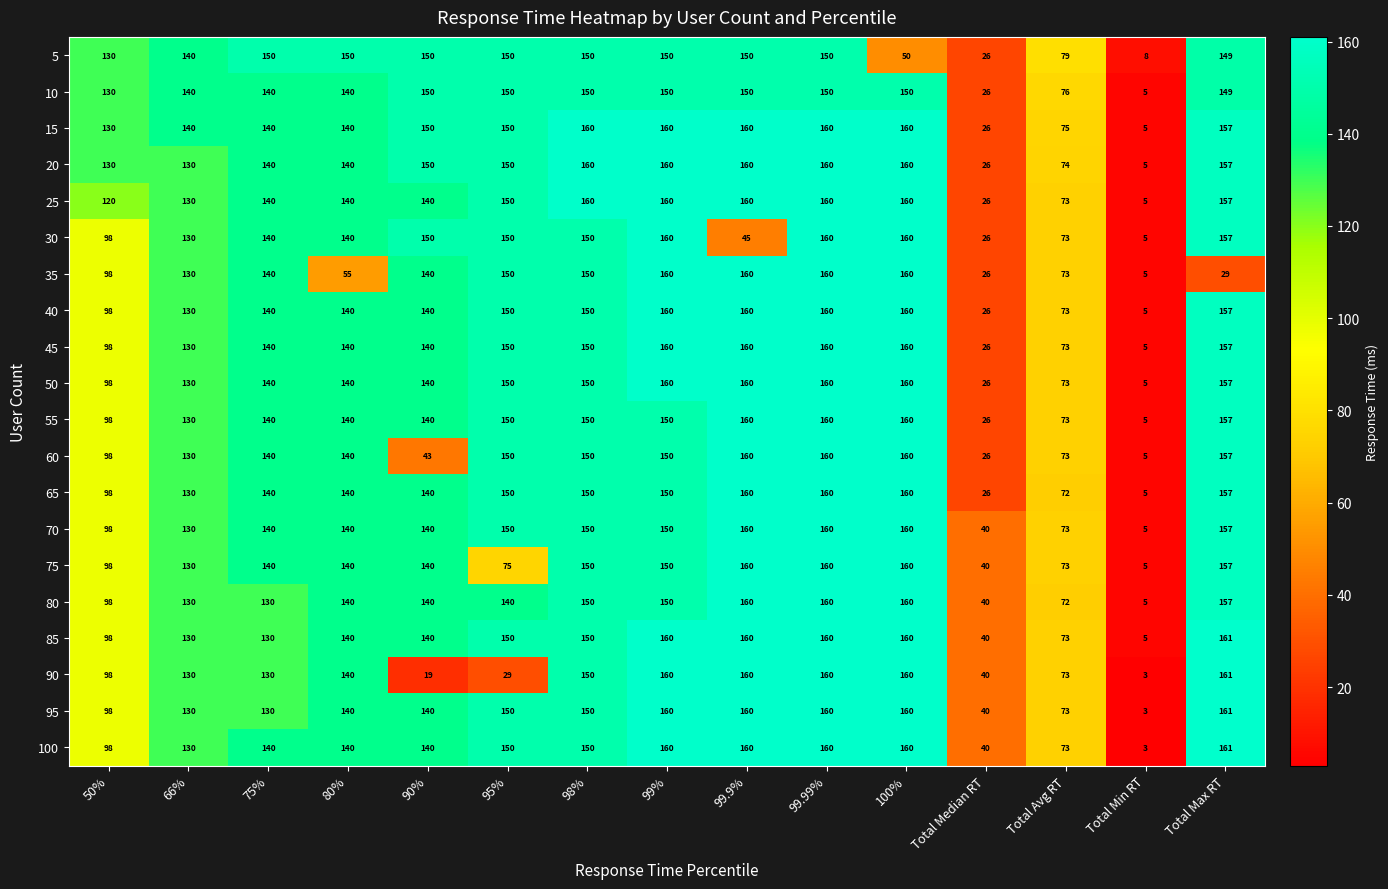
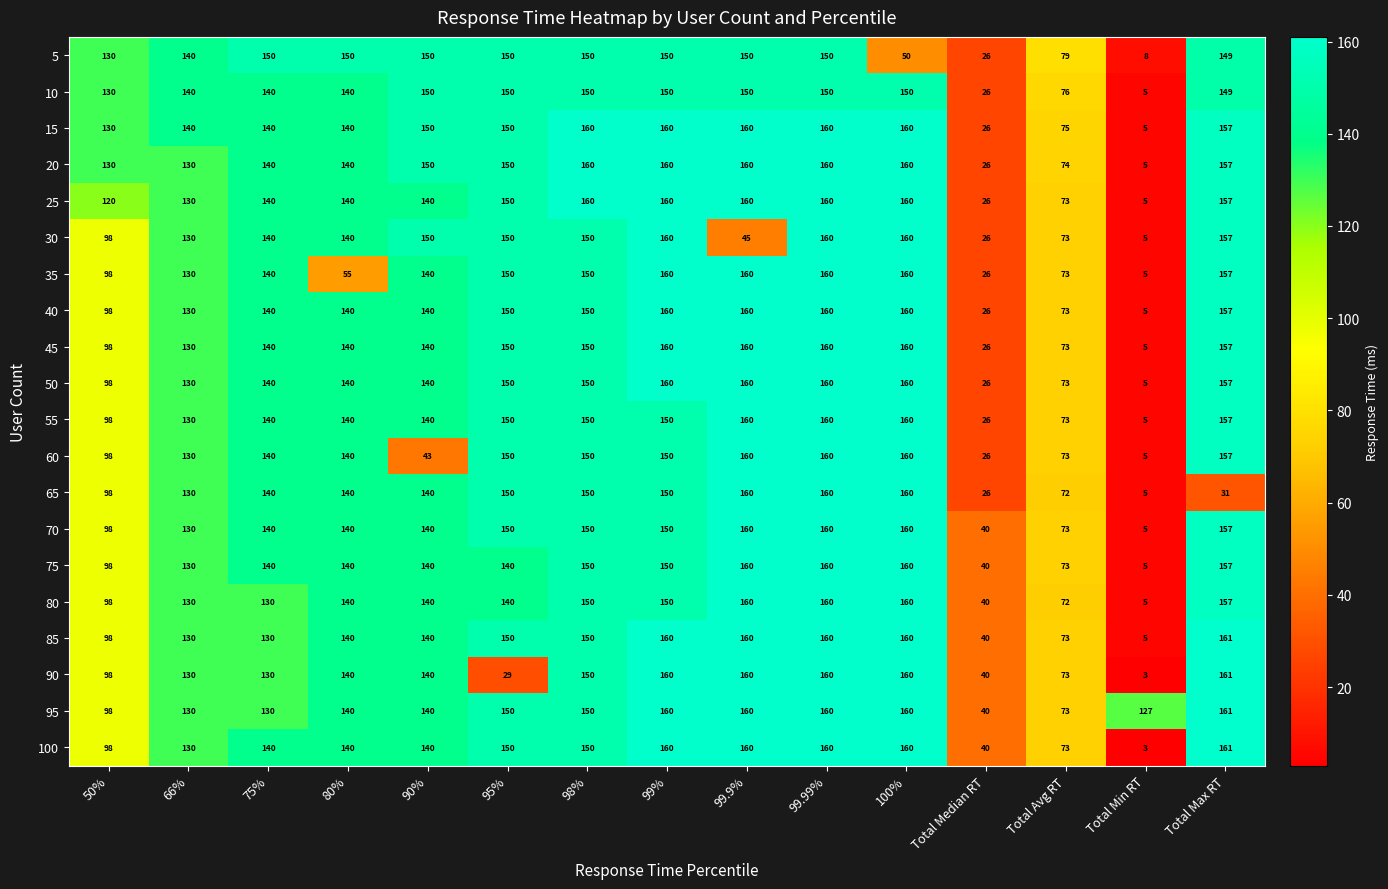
35, Total Max RT: 29 -> 157
65, Total Max RT: 157 -> 31
75, 95%: 75 -> 140
90, 90%: 19 -> 140
95, Total Min RT: 3 -> 127
